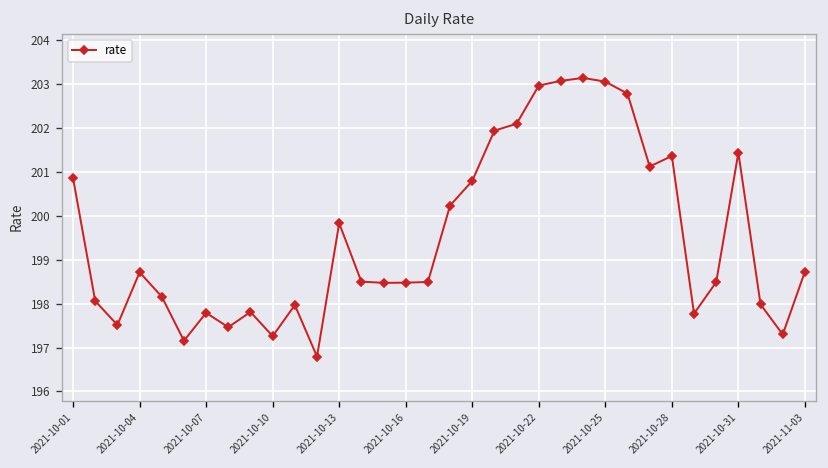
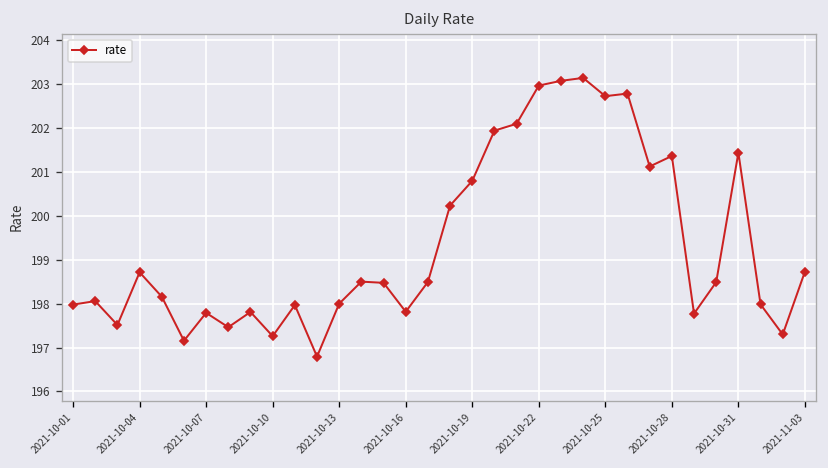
2021-10-01: 200.9 -> 198.0
2021-10-13: 199.8 -> 198.0
2021-10-16: 198.5 -> 197.8
2021-10-25: 203.1 -> 202.7
